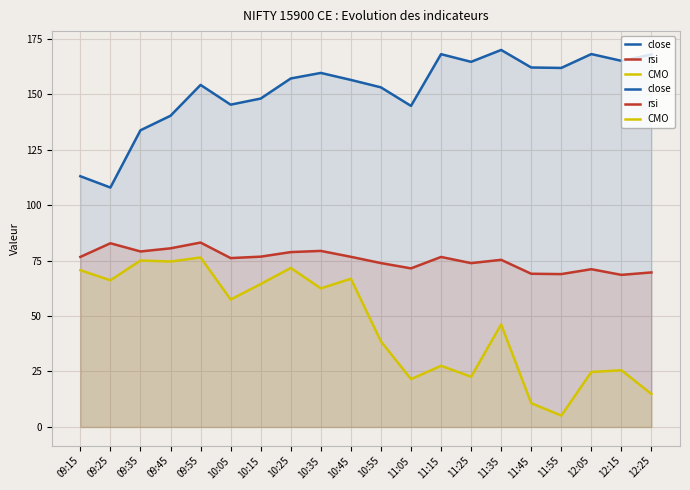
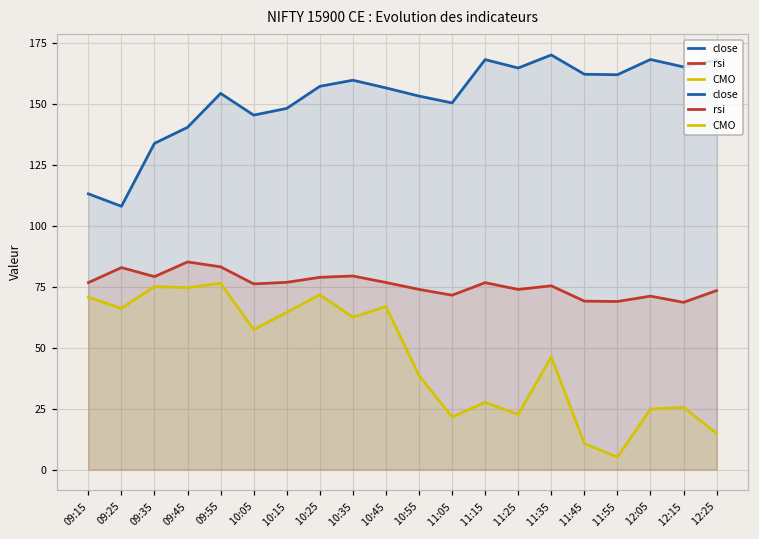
rsi, 09:45: 81 -> 85
close, 11:05: 145 -> 150
rsi, 12:25: 70 -> 73
